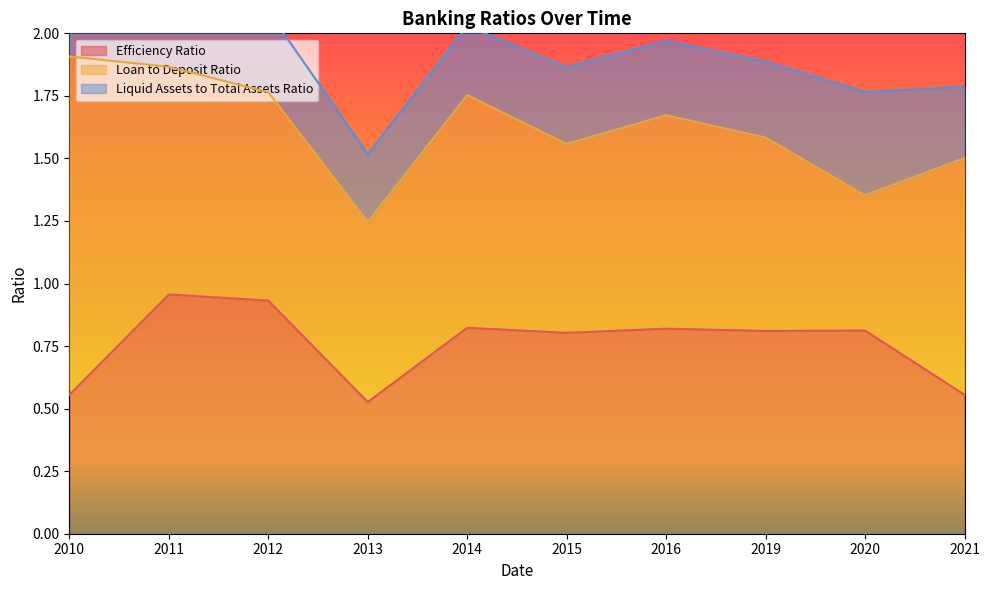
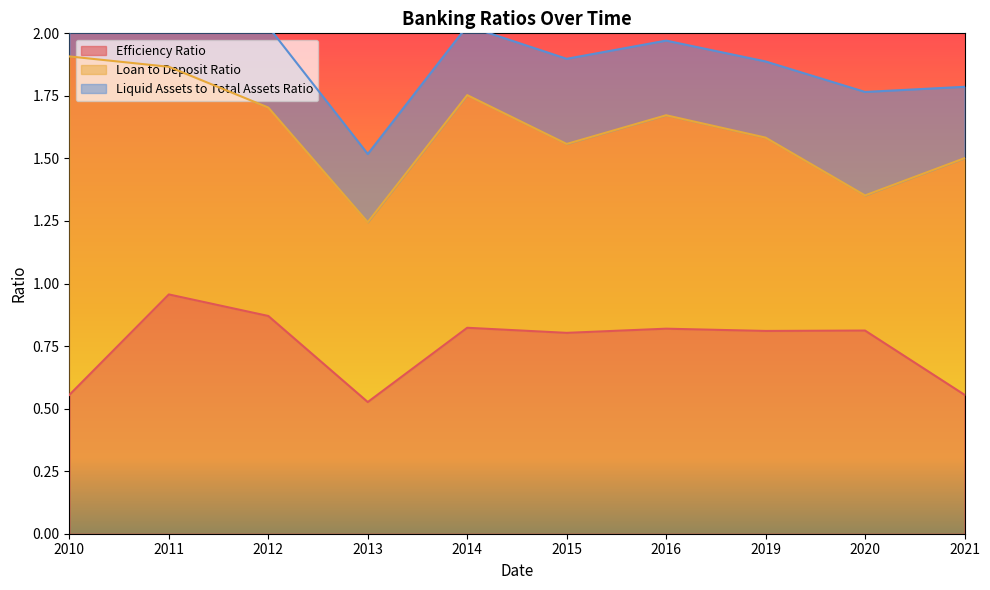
Efficiency Ratio, 2012: 0.93 -> 0.87
Liquid Assets to Total Assets Ratio, 2015: 0.31 -> 0.34
